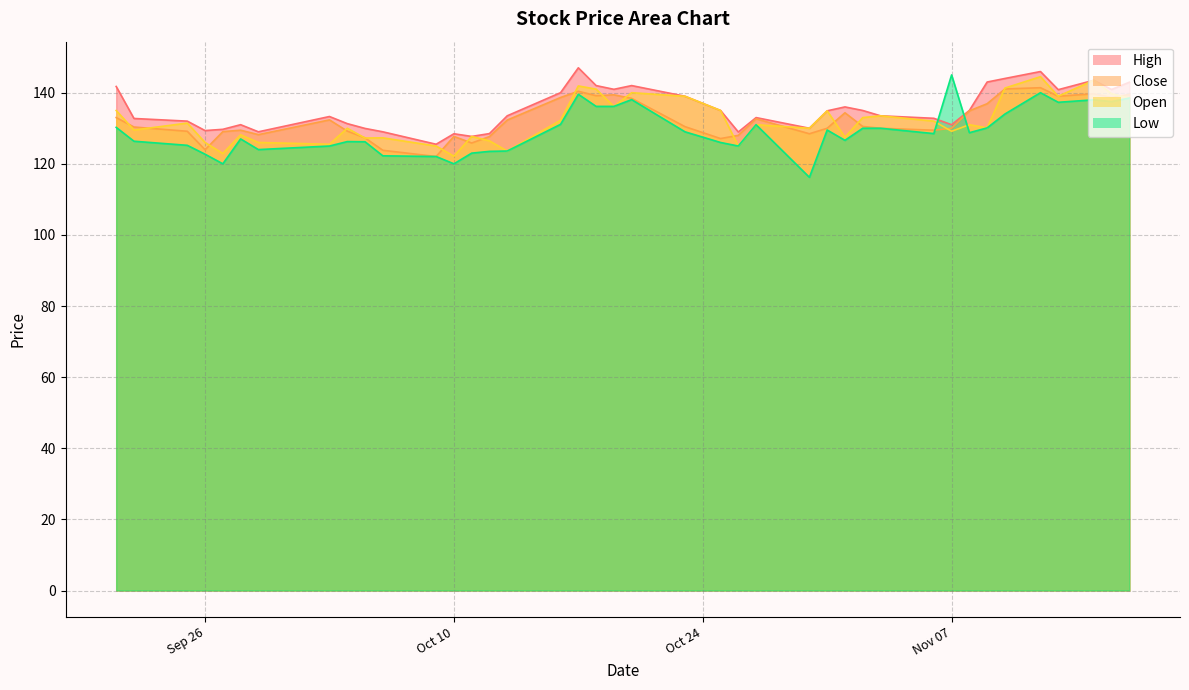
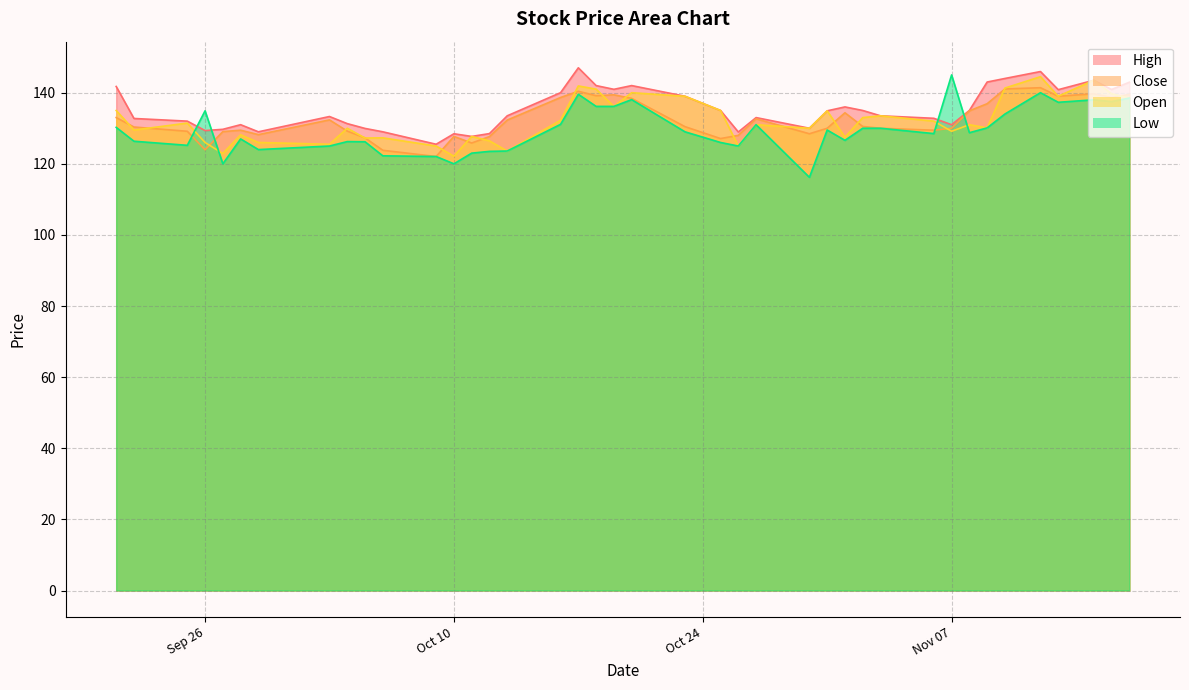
Low, Sep 26: 123 -> 135
